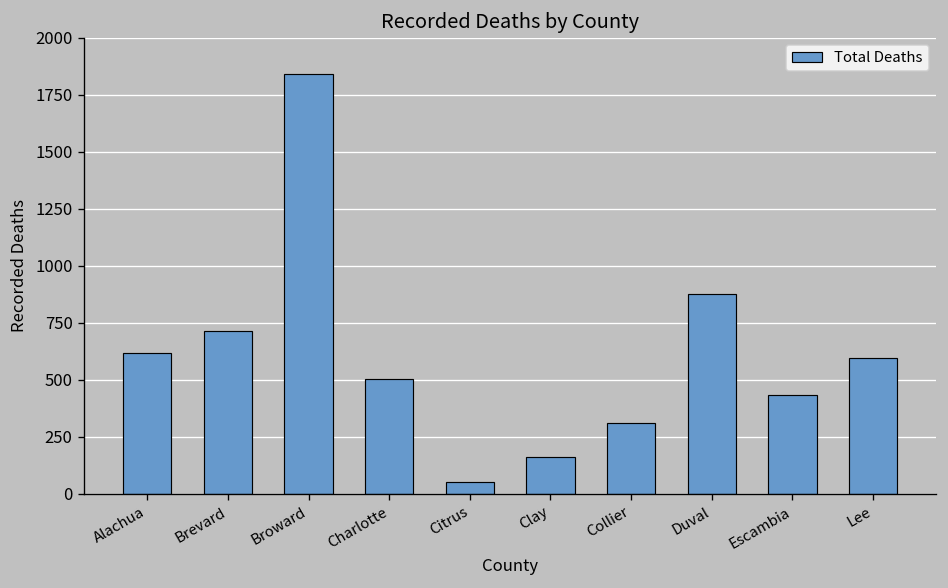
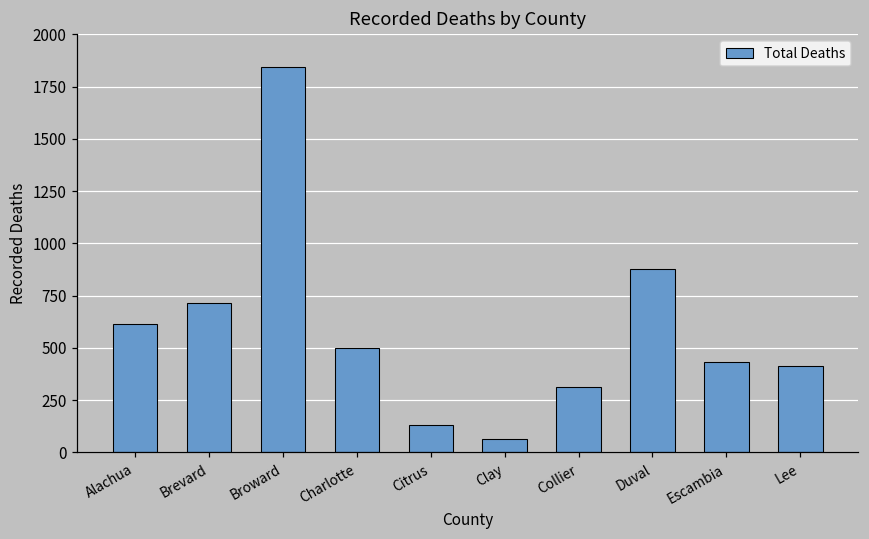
Citrus: 50 -> 130
Clay: 160 -> 70
Lee: 600 -> 410
